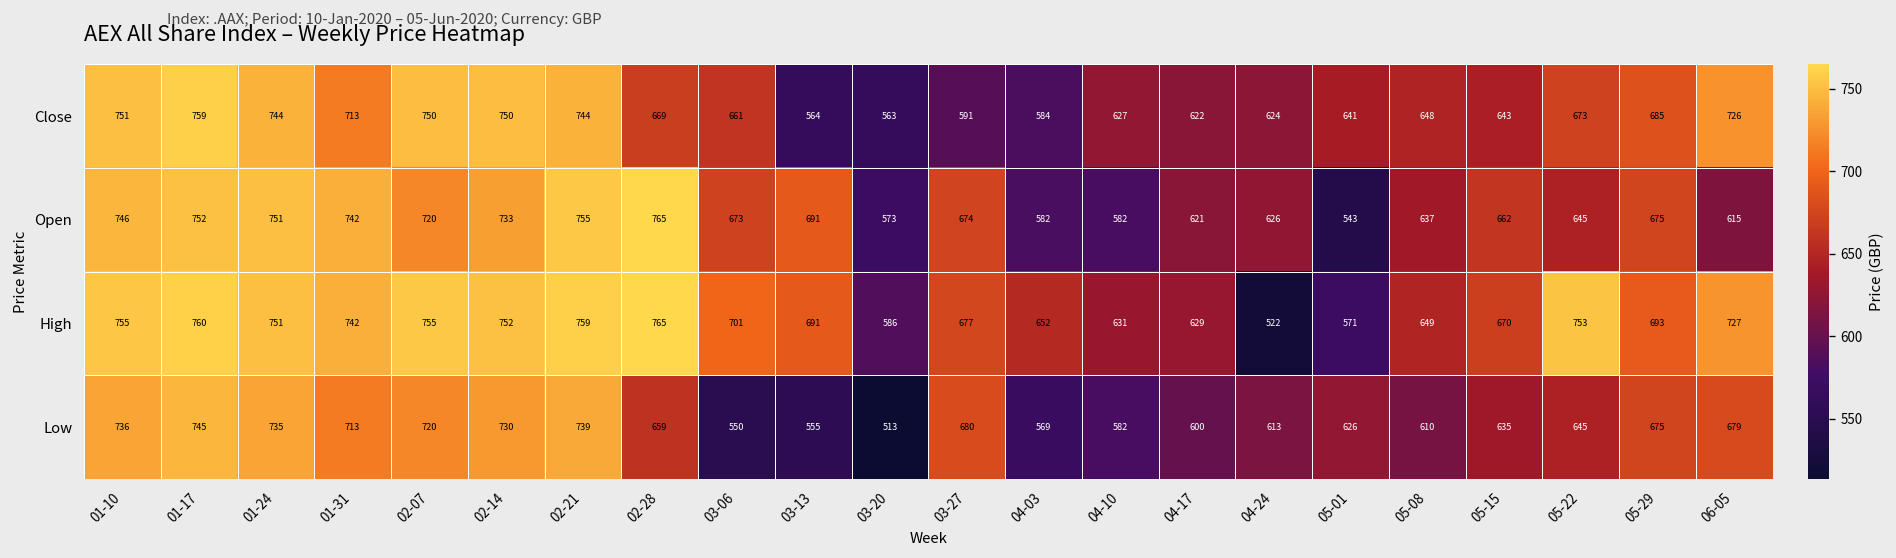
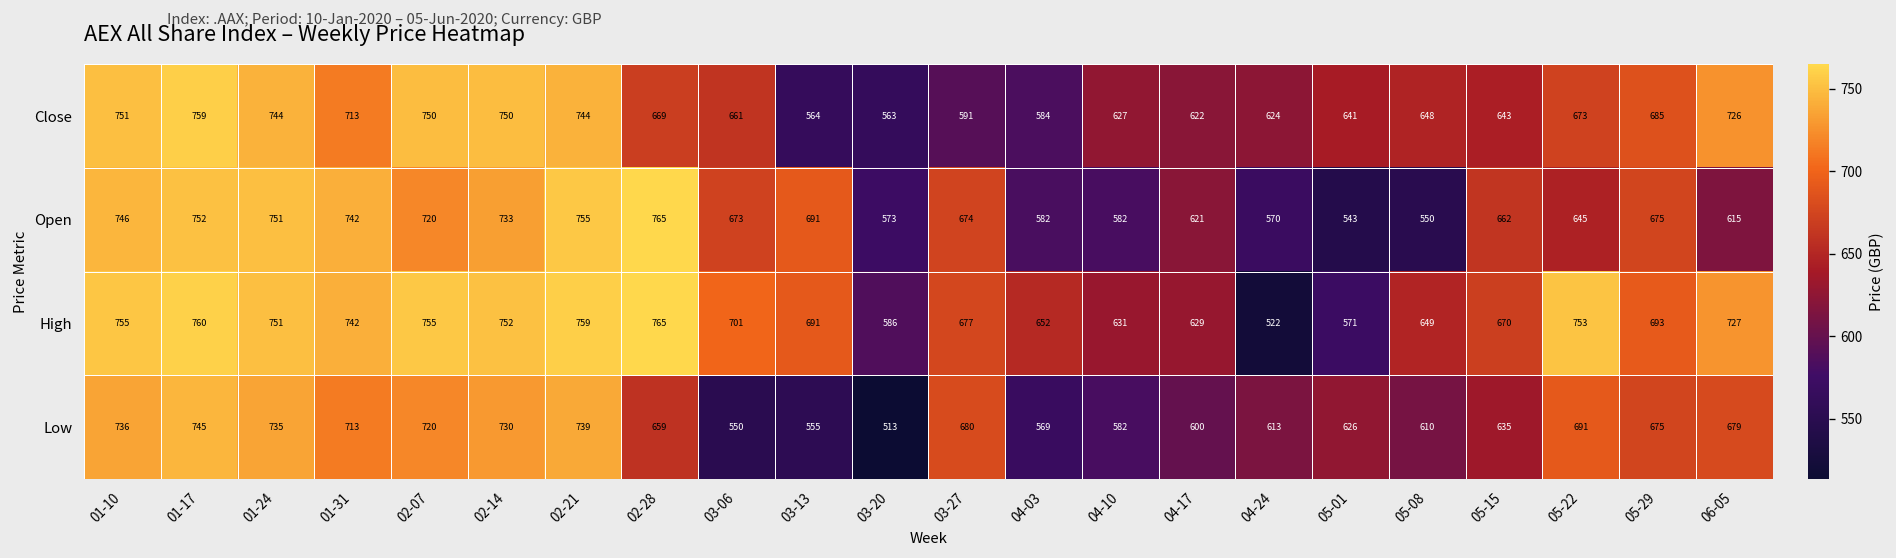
Open, 04-24: 626 -> 570
Open, 05-08: 637 -> 550
Low, 05-22: 645 -> 691
